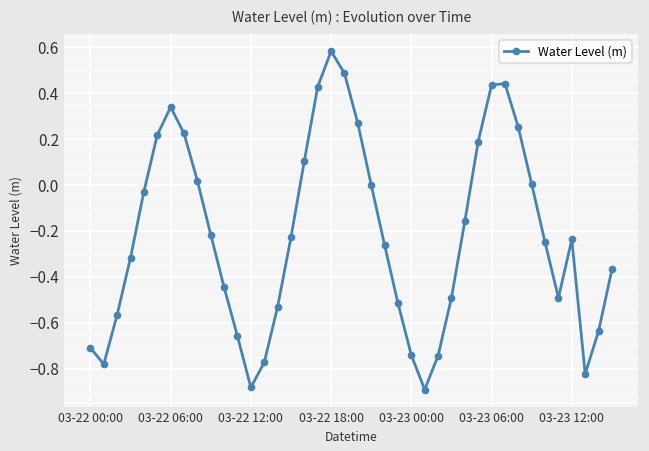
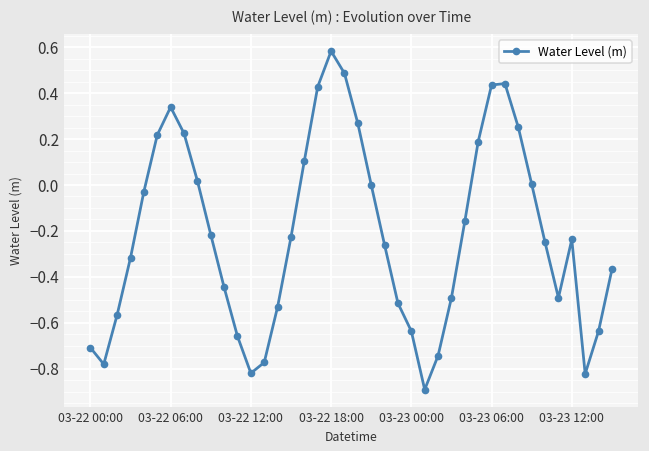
03-22 12:00: -0.88 -> -0.82
03-23 00:00: -0.74 -> -0.64
